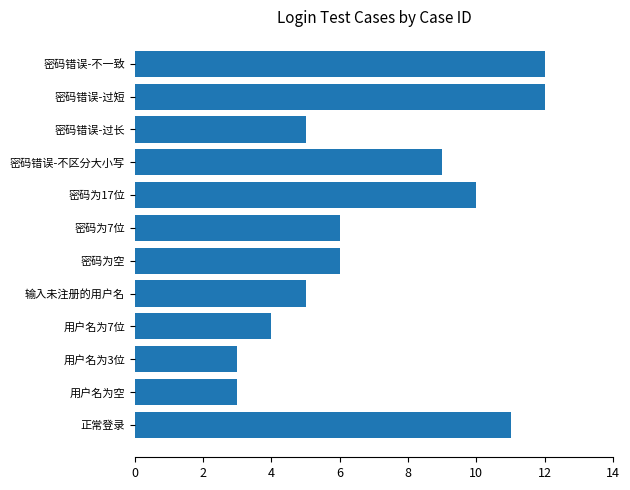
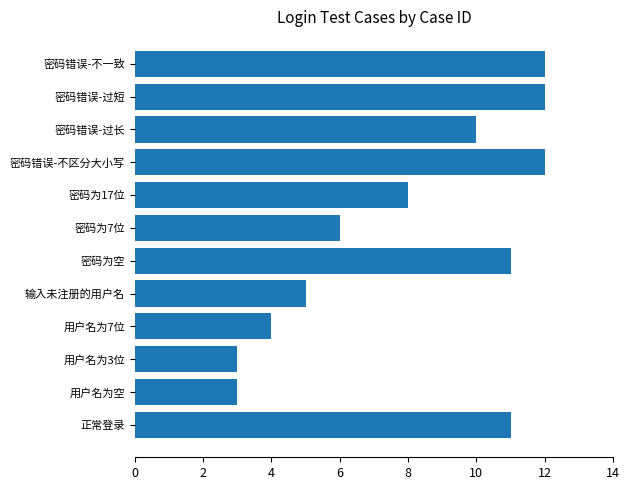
密码错误-过长: 5 -> 10
密码错误-不区分大小写: 9 -> 12
密码为17位: 10 -> 8
密码为空: 6 -> 11
